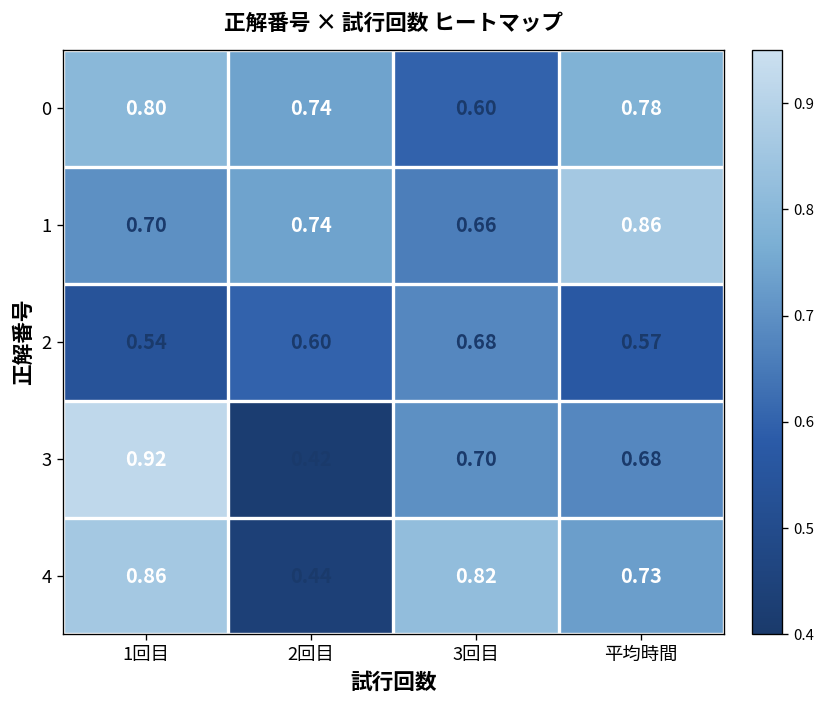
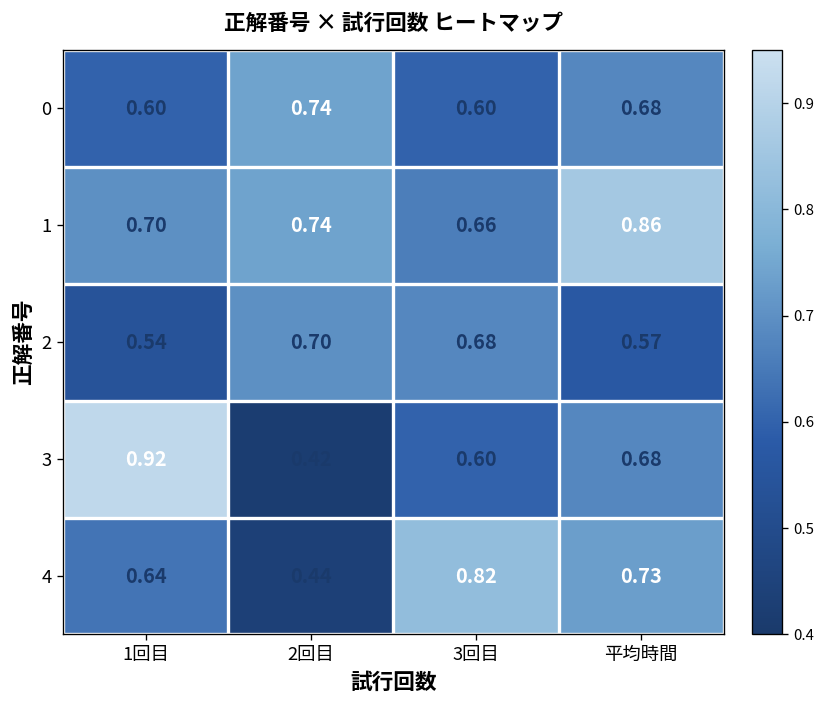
0, 1回目: 0.80 -> 0.60
0, 平均時間: 0.78 -> 0.68
2, 2回目: 0.60 -> 0.70
3, 3回目: 0.70 -> 0.60
4, 1回目: 0.86 -> 0.64
